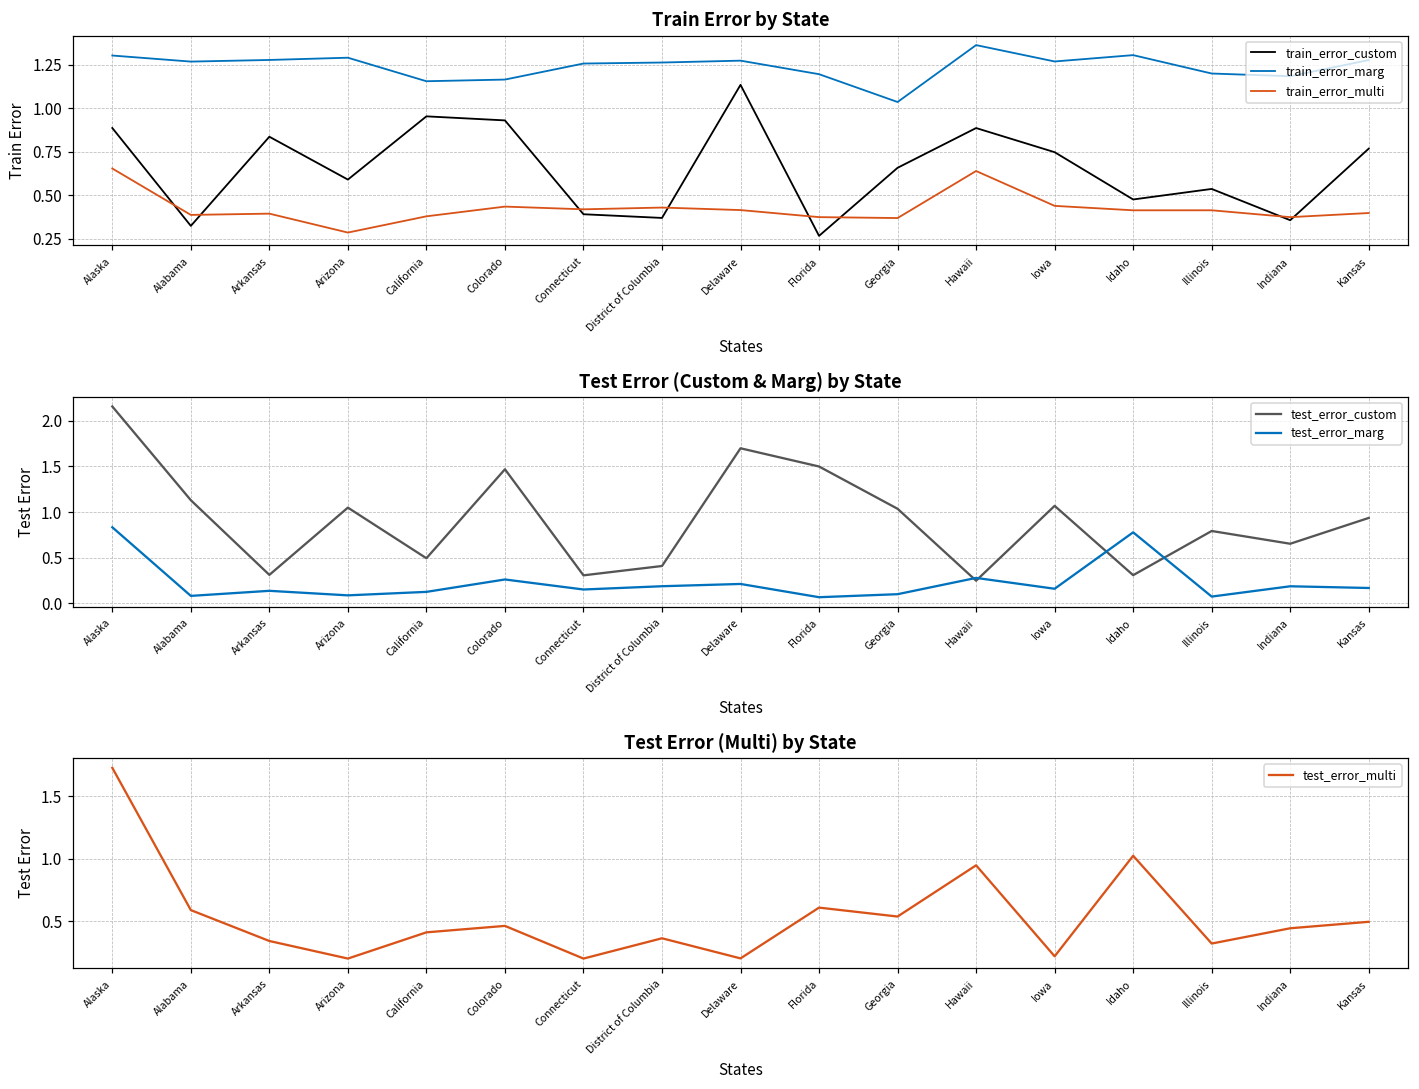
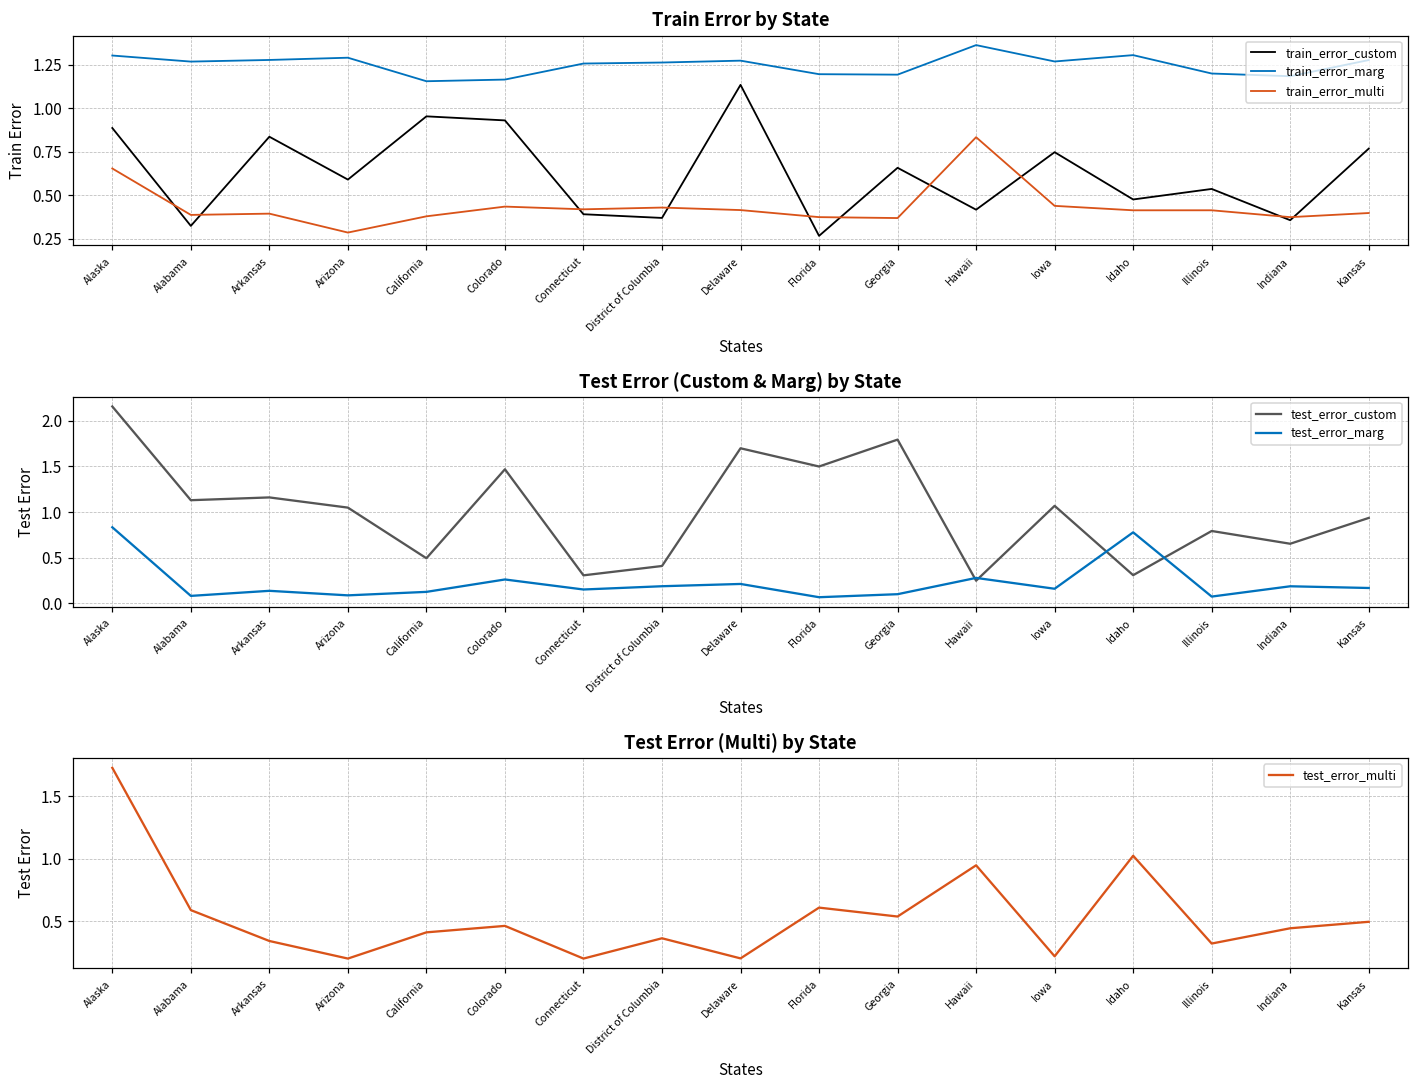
Train Error by State, train_error_marg, Georgia: 1.04 -> 1.19
Train Error by State, train_error_custom, Hawaii: 0.89 -> 0.42
Train Error by State, train_error_multi, Hawaii: 0.64 -> 0.83
Test Error (Custom & Marg) by State, test_error_custom, Arkansas: 0.3 -> 1.2
Test Error (Custom & Marg) by State, test_error_custom, Georgia: 1.0 -> 1.8
